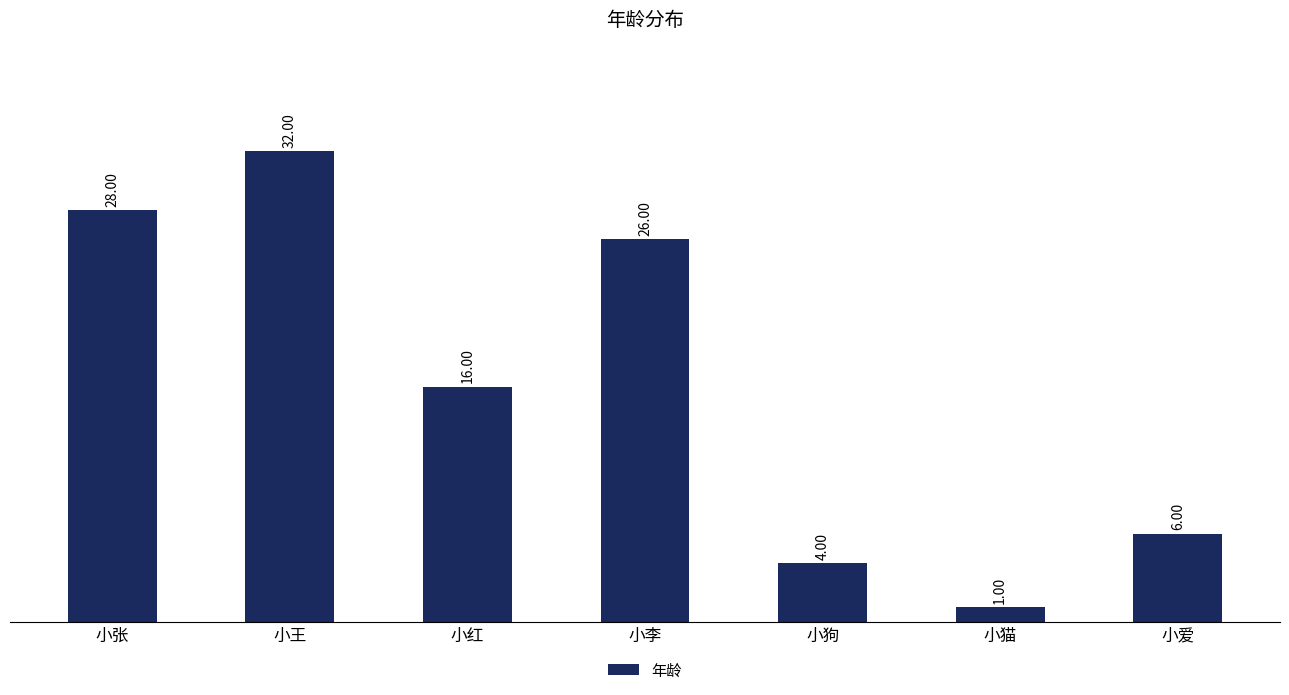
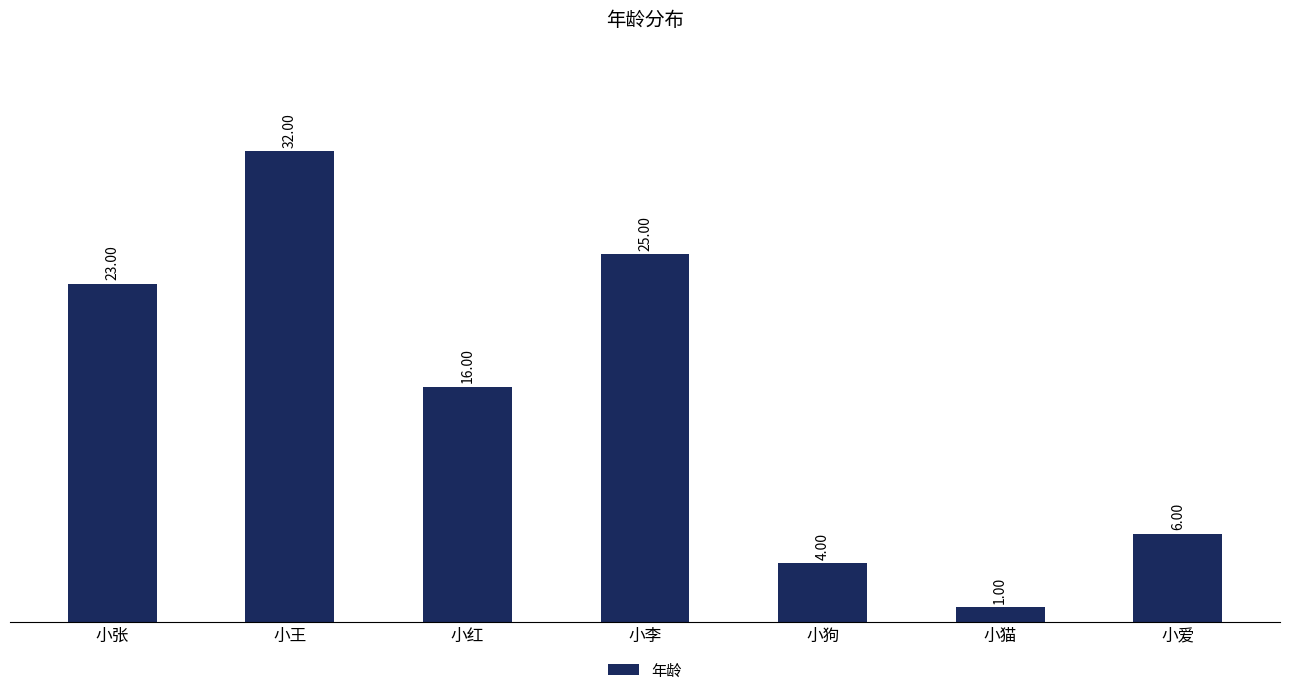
小张: 28.00 -> 23.00
小李: 26.00 -> 25.00
